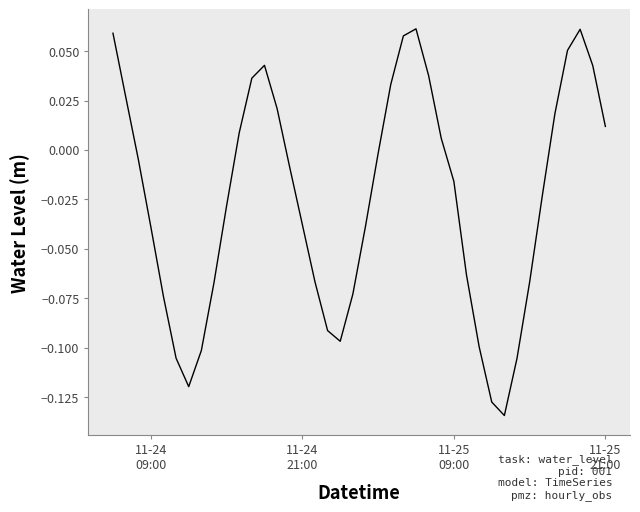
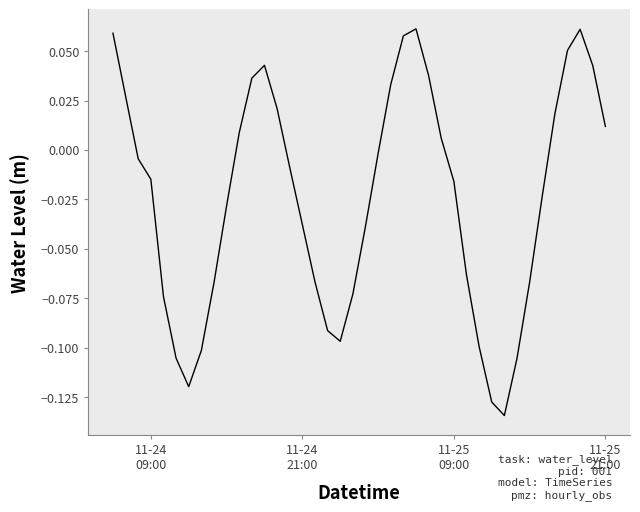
11-24 09:00: -0.039 -> -0.015
